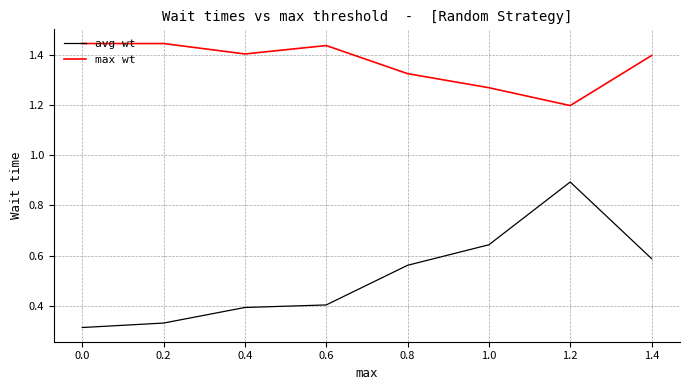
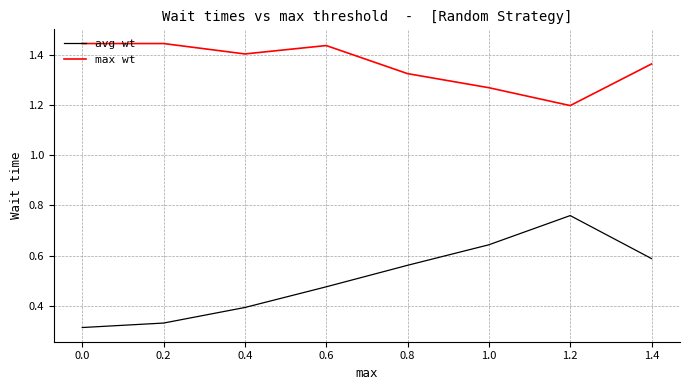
avg wt, 0.6: 0.40 -> 0.47
avg wt, 1.2: 0.89 -> 0.76
max wt, 1.4: 1.40 -> 1.37
